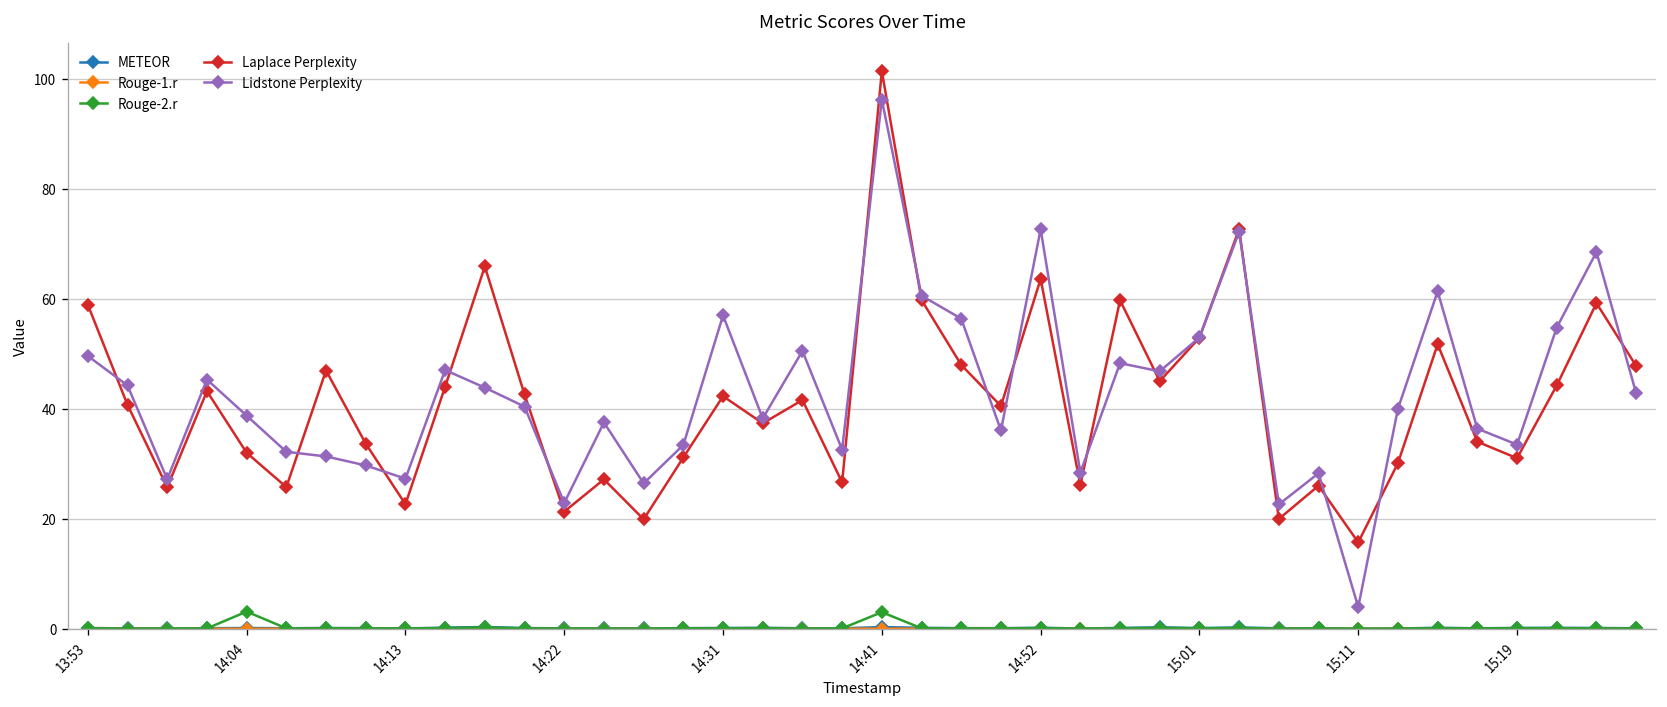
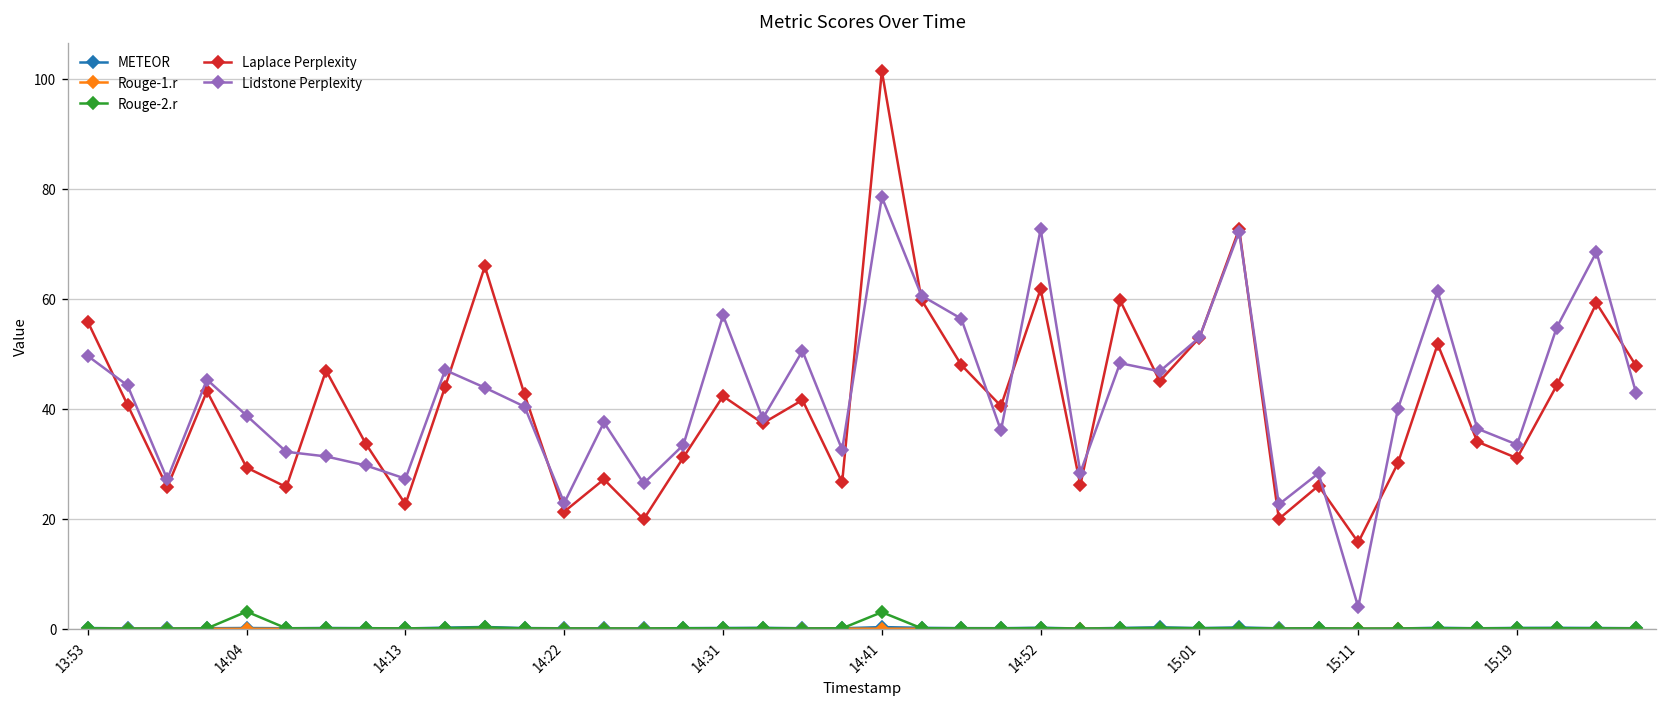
Laplace Perplexity, 13:53: 59 -> 56
Laplace Perplexity, 14:04: 32 -> 29
Lidstone Perplexity, 14:41: 96 -> 78
Laplace Perplexity, 14:52: 64 -> 62
